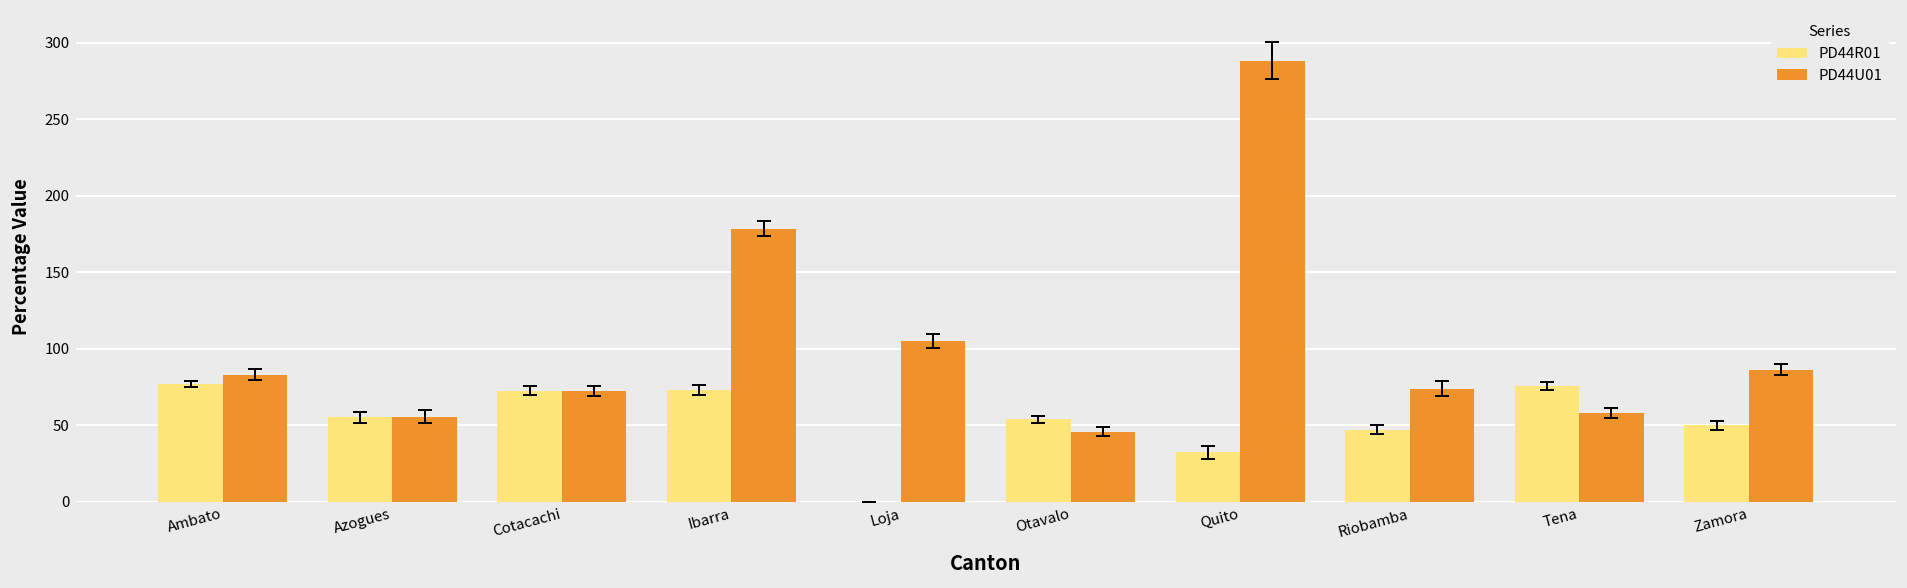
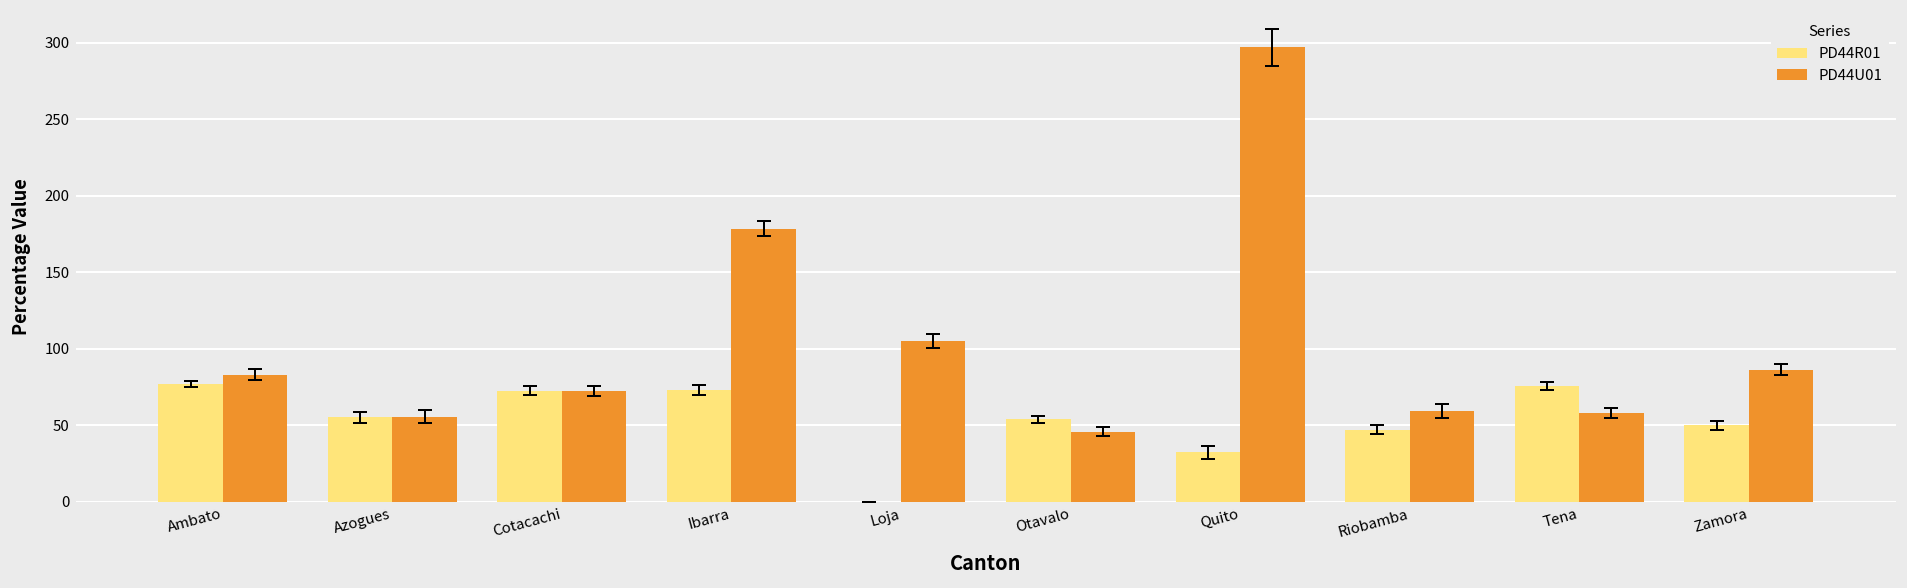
PD44U01, Quito: 288 -> 297
PD44U01, Riobamba: 74 -> 59
